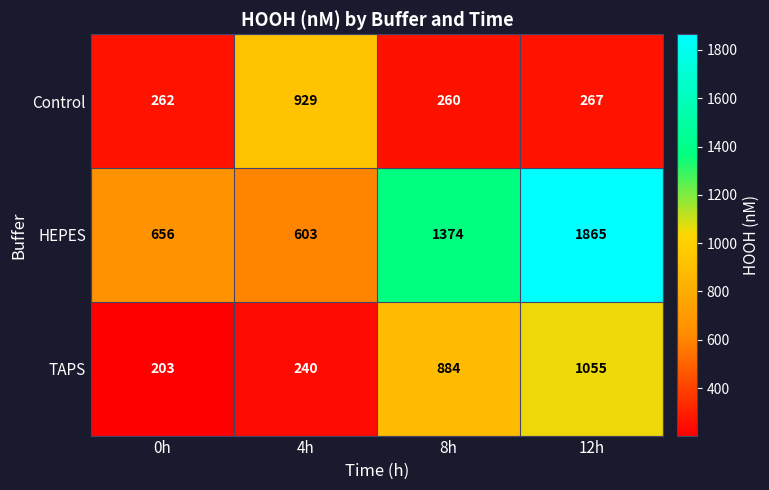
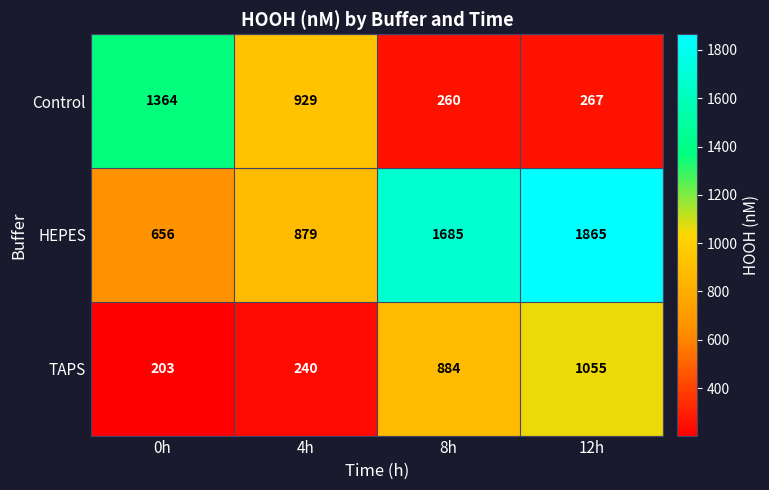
Control, 0h: 262 -> 1364
HEPES, 4h: 603 -> 879
HEPES, 8h: 1374 -> 1685
